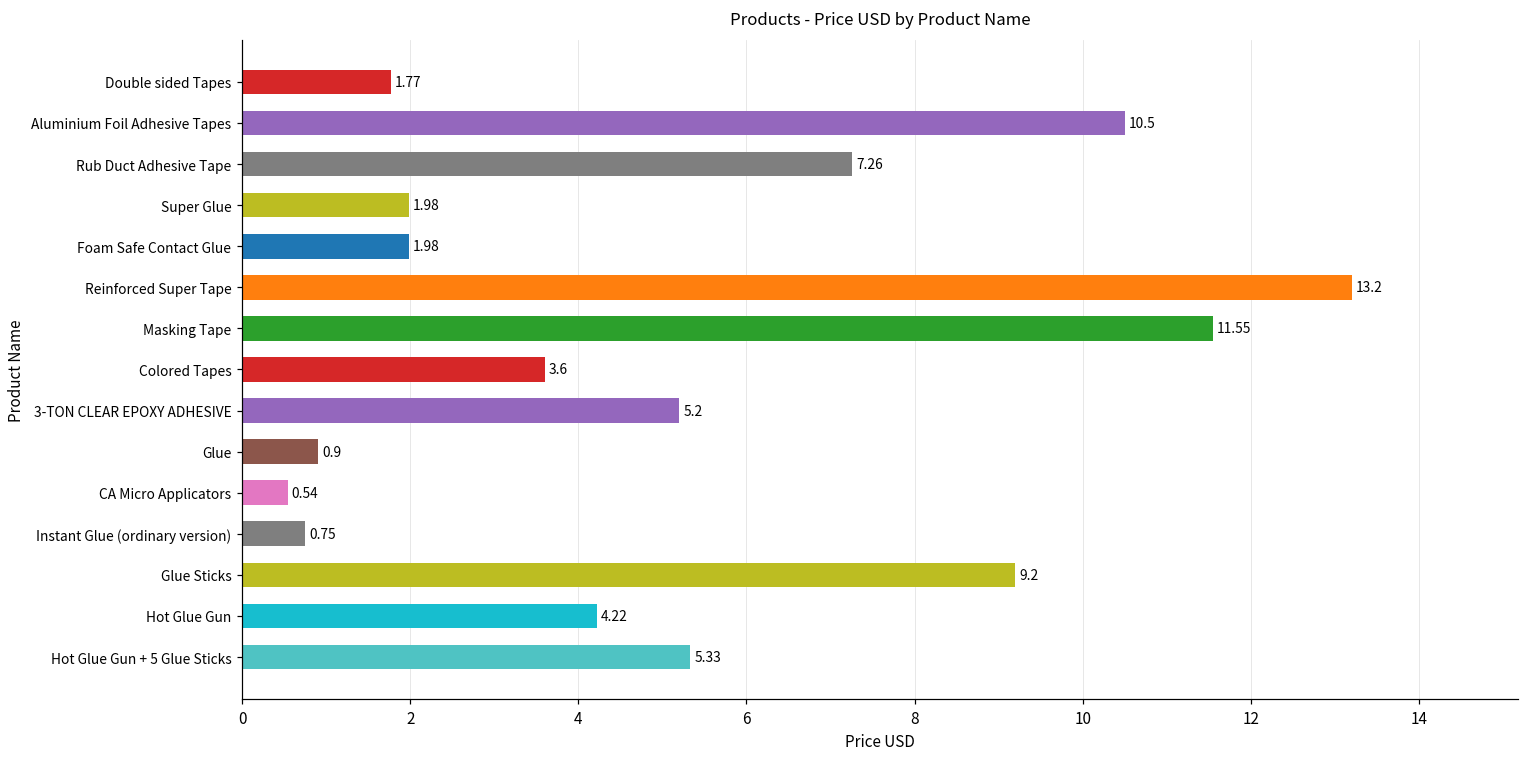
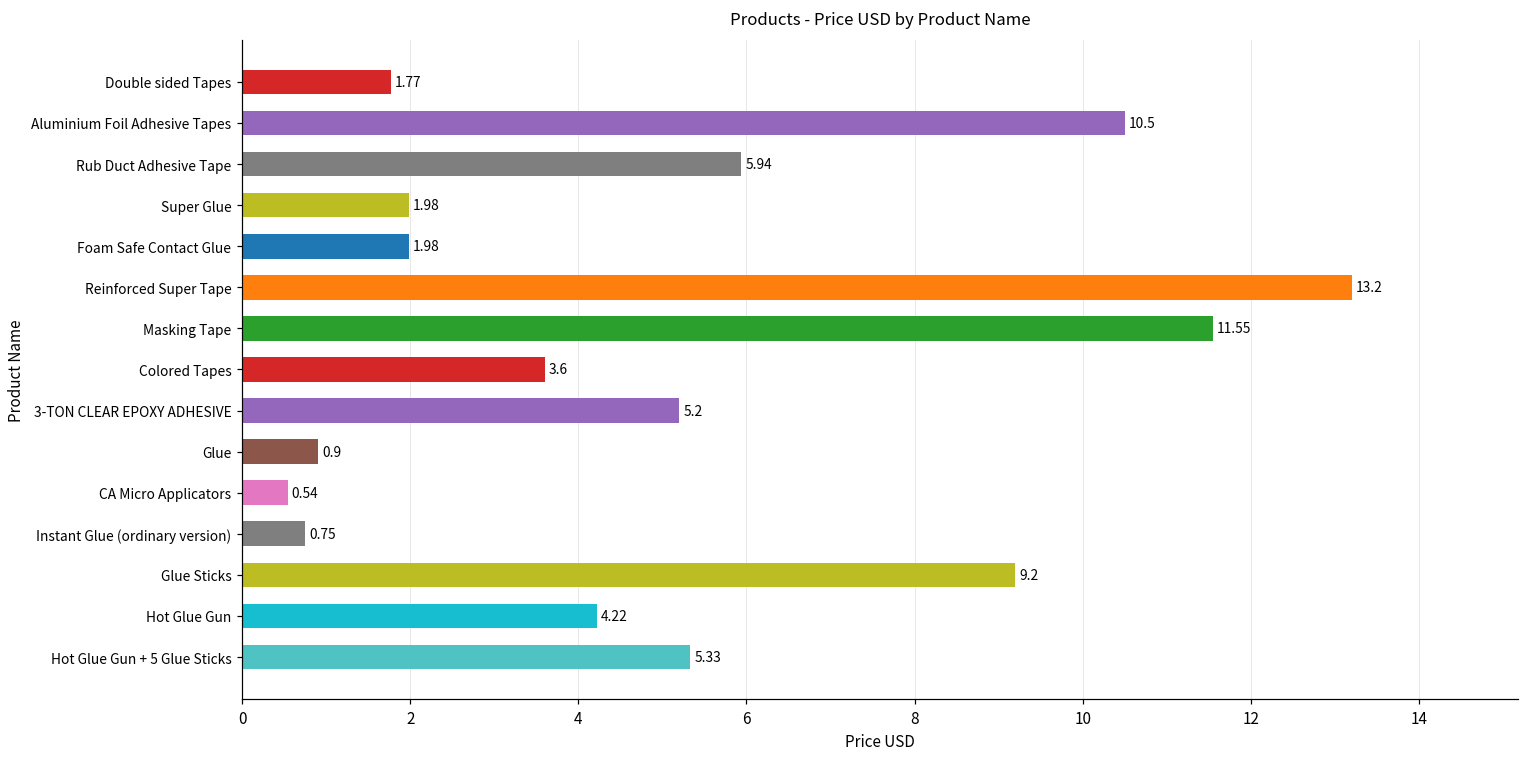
Rub Duct Adhesive Tape: 7.26 -> 5.94
